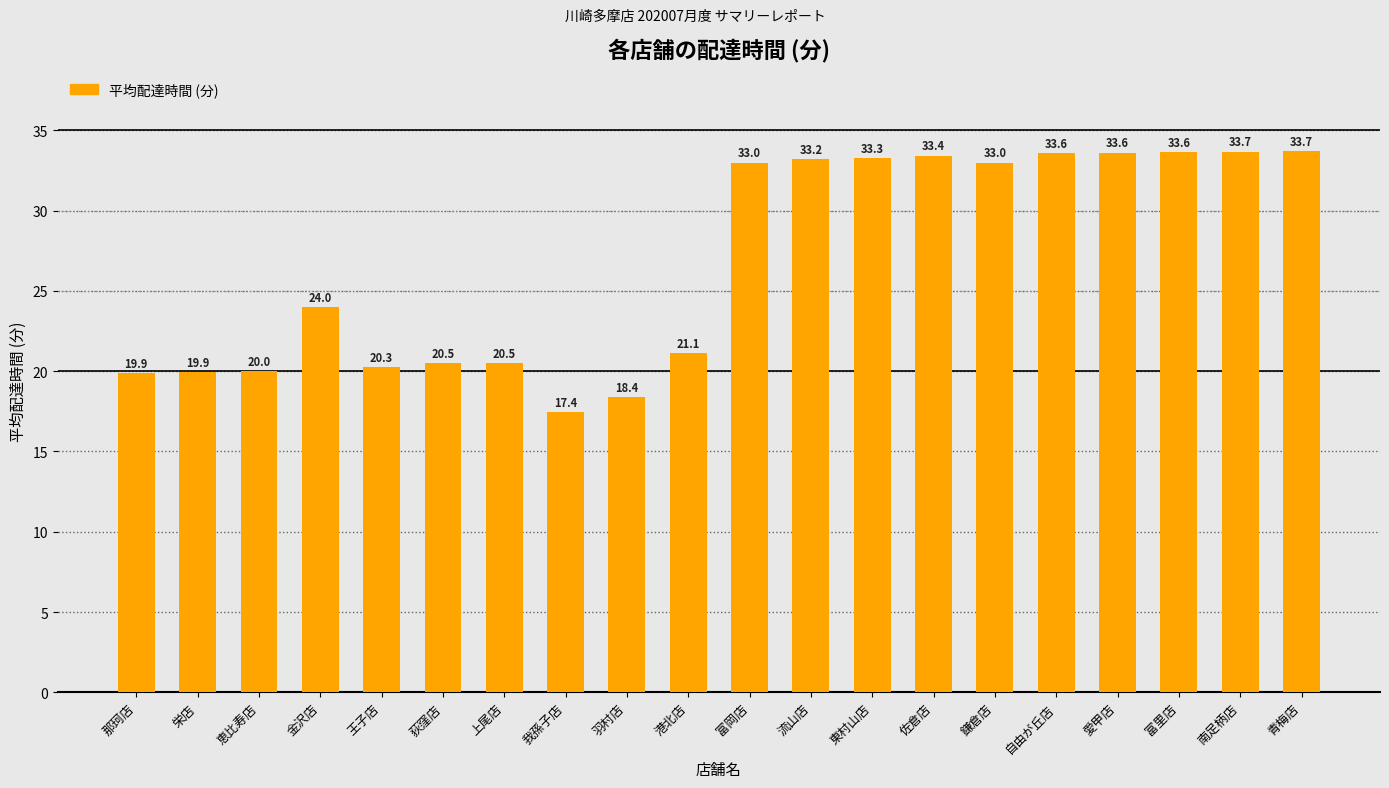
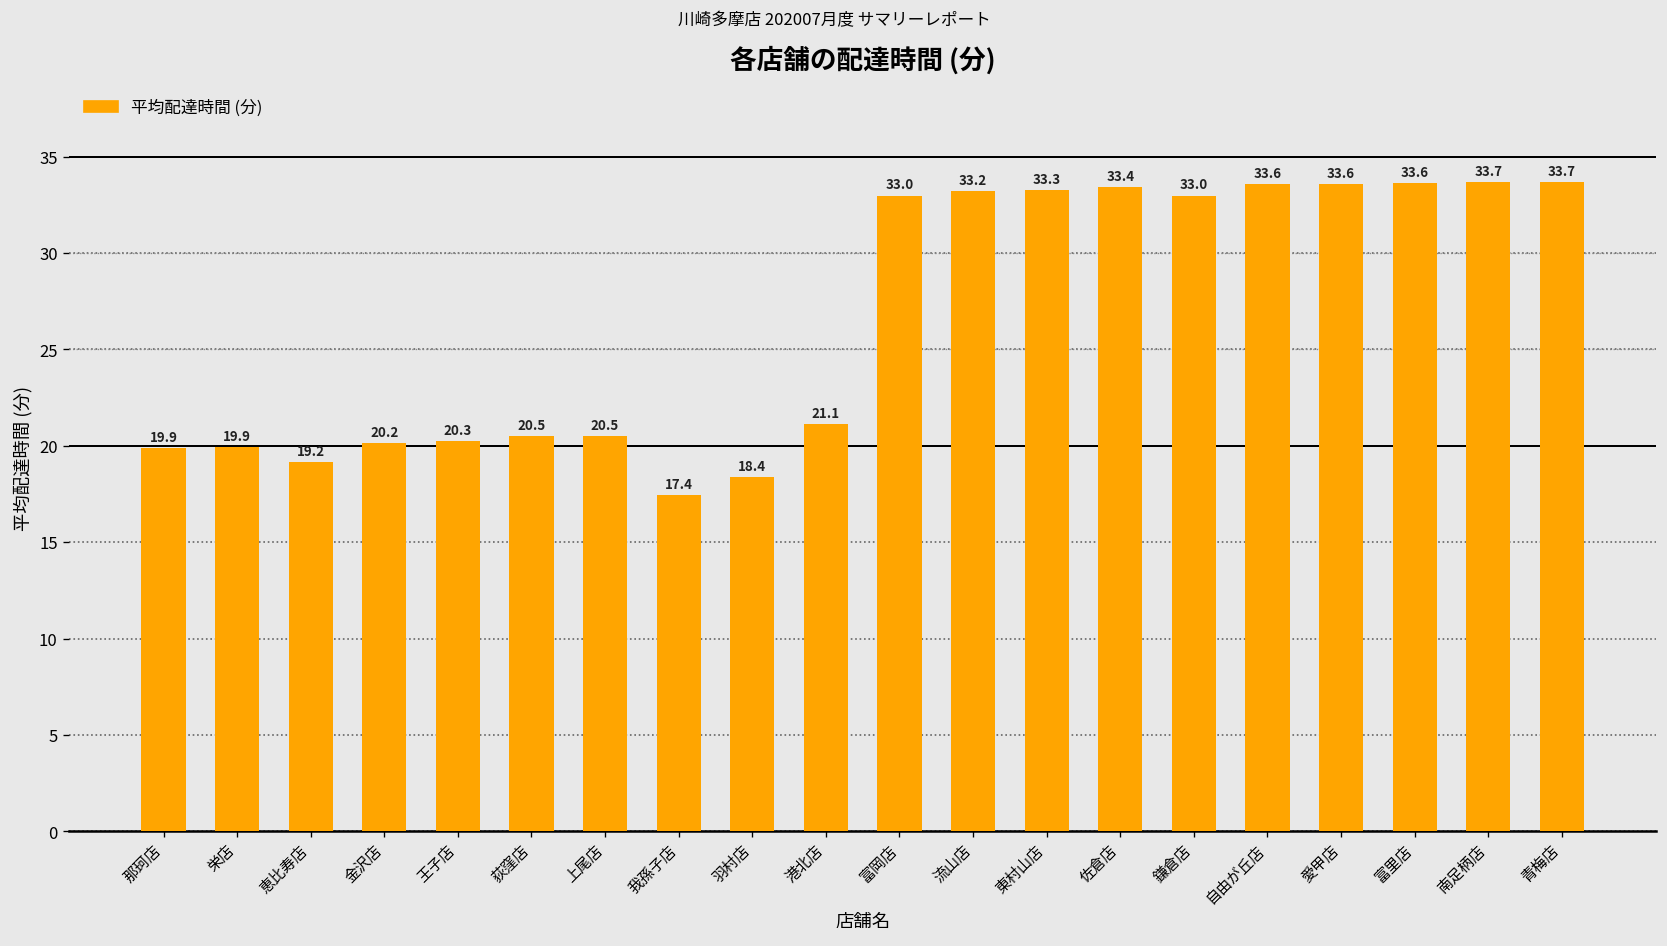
恵比寿店: 20.0 -> 19.2
金沢店: 24.0 -> 20.2
